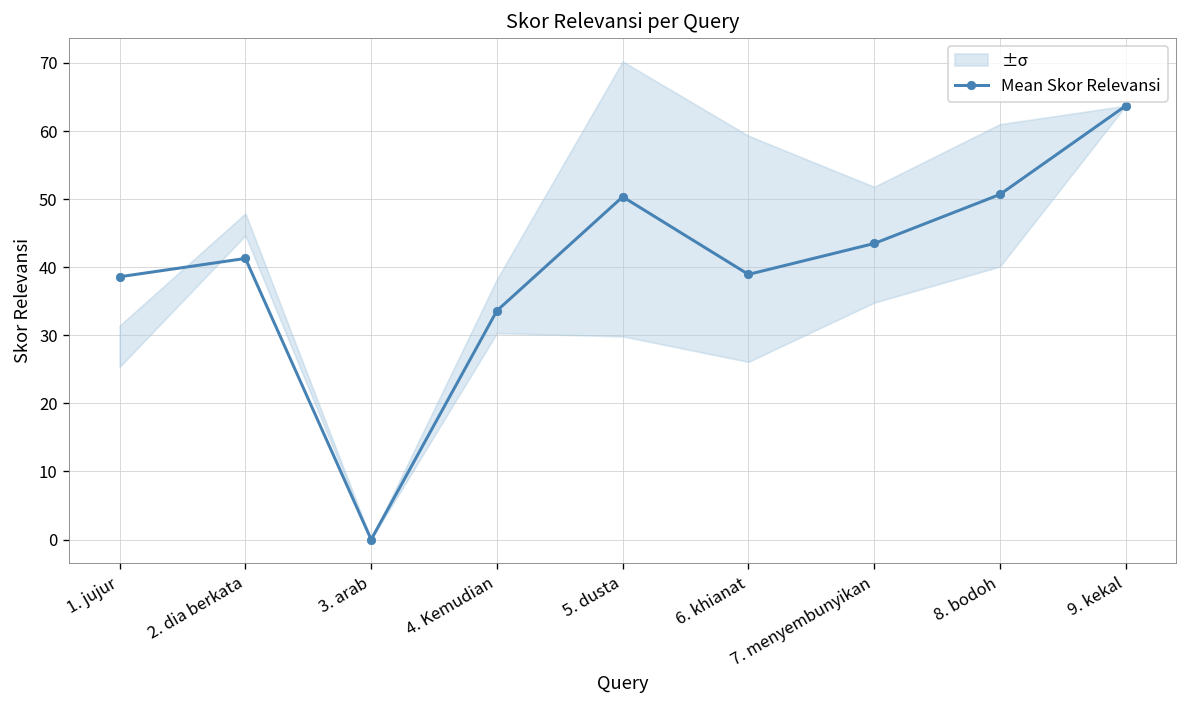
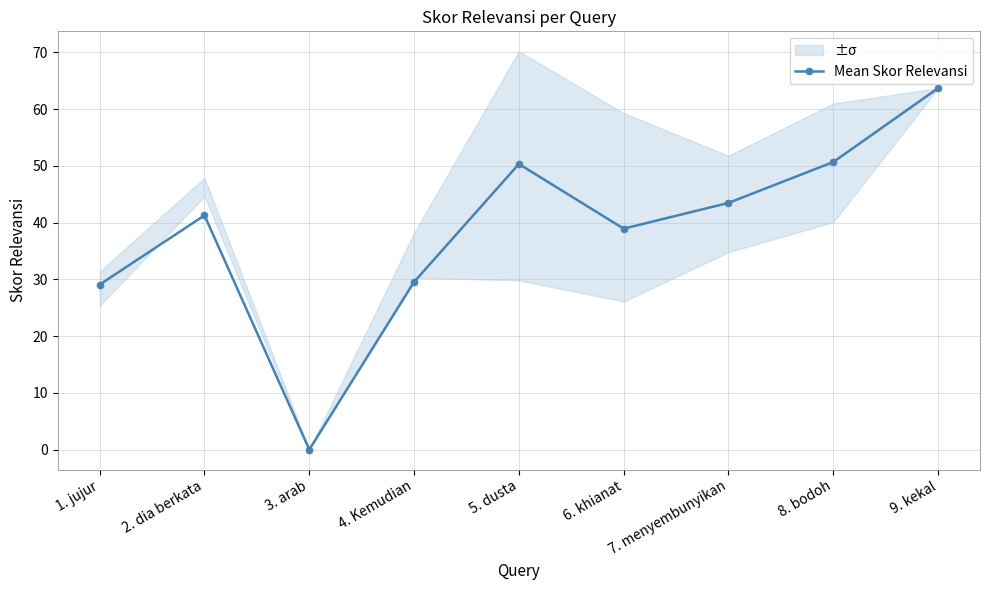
Mean Skor Relevansi, 1. jujur: 39 -> 29
Mean Skor Relevansi, 4. Kemudian: 34 -> 30
